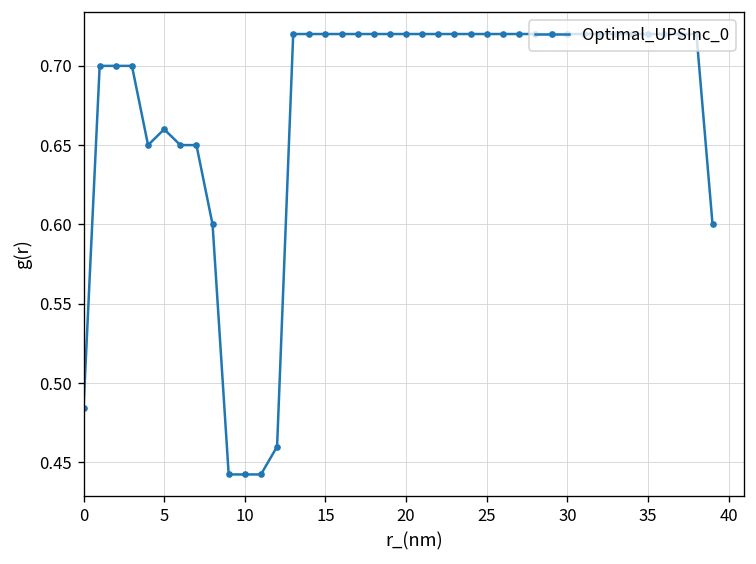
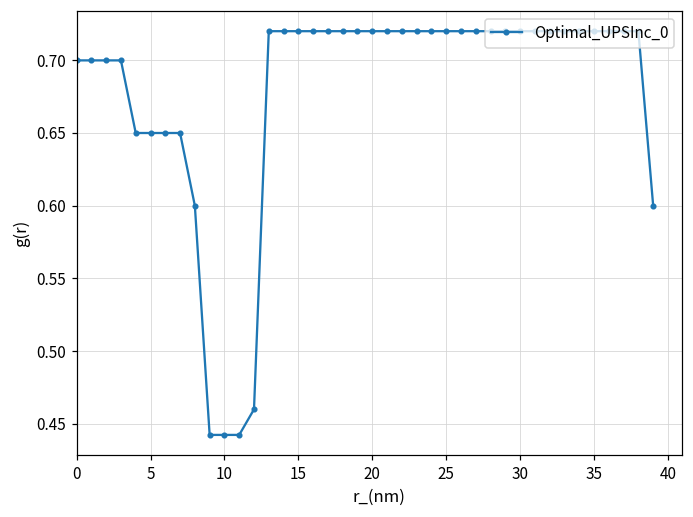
0: 0.485 -> 0.700
5: 0.66 -> 0.65
